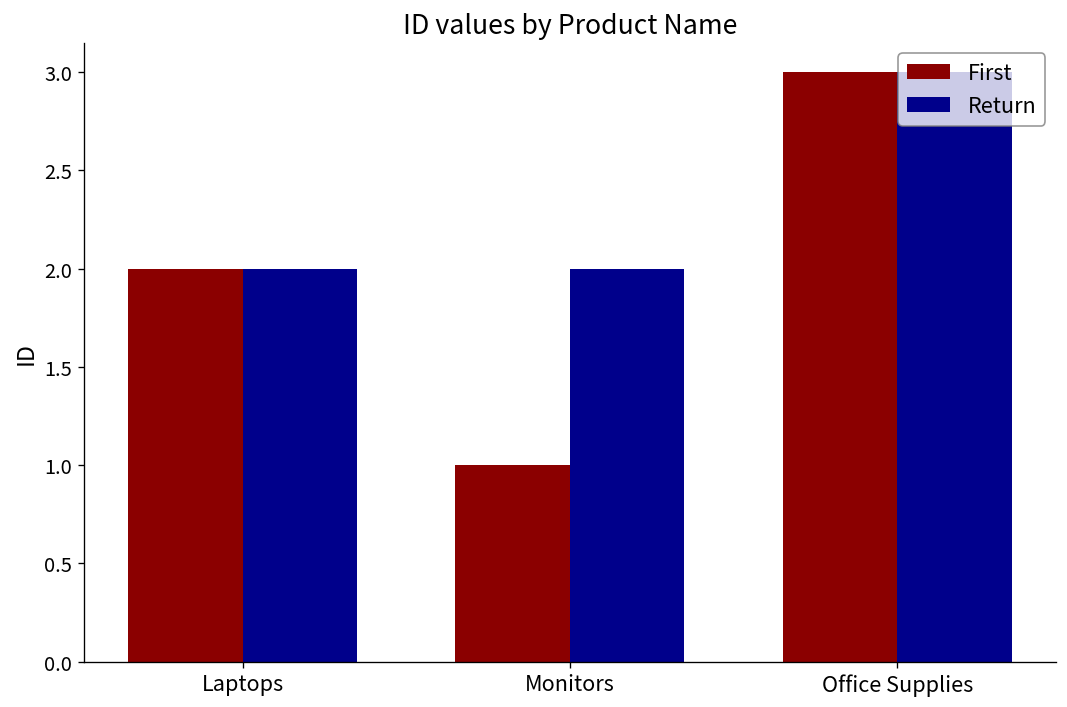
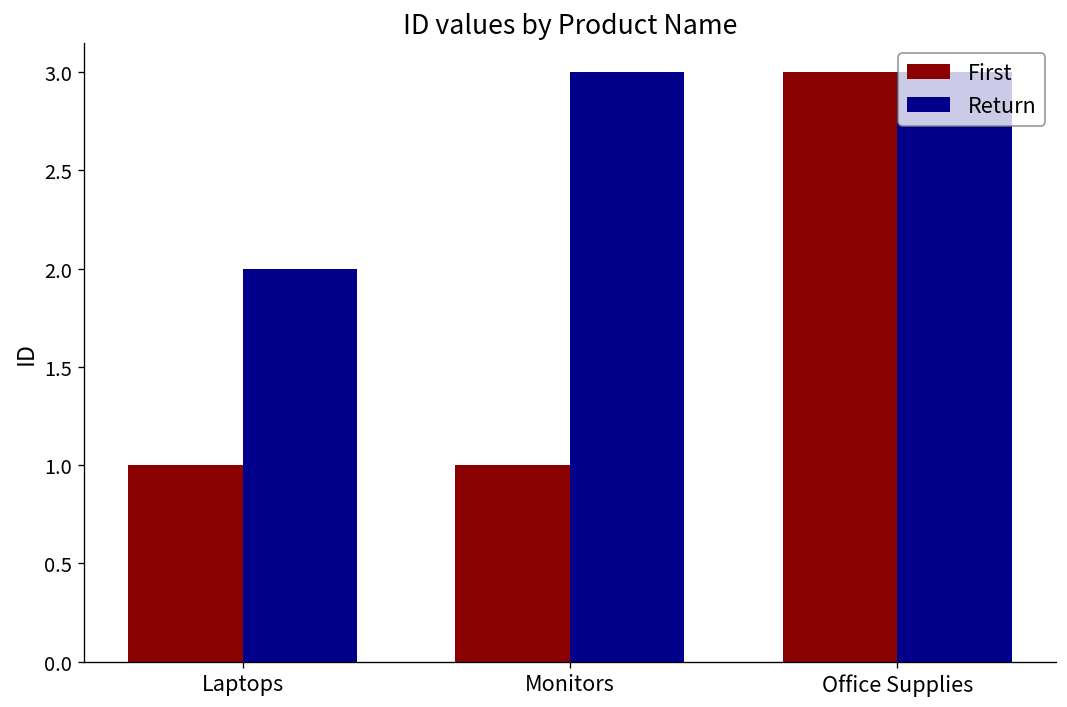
First, Laptops: 2 -> 1
Return, Monitors: 2 -> 3
